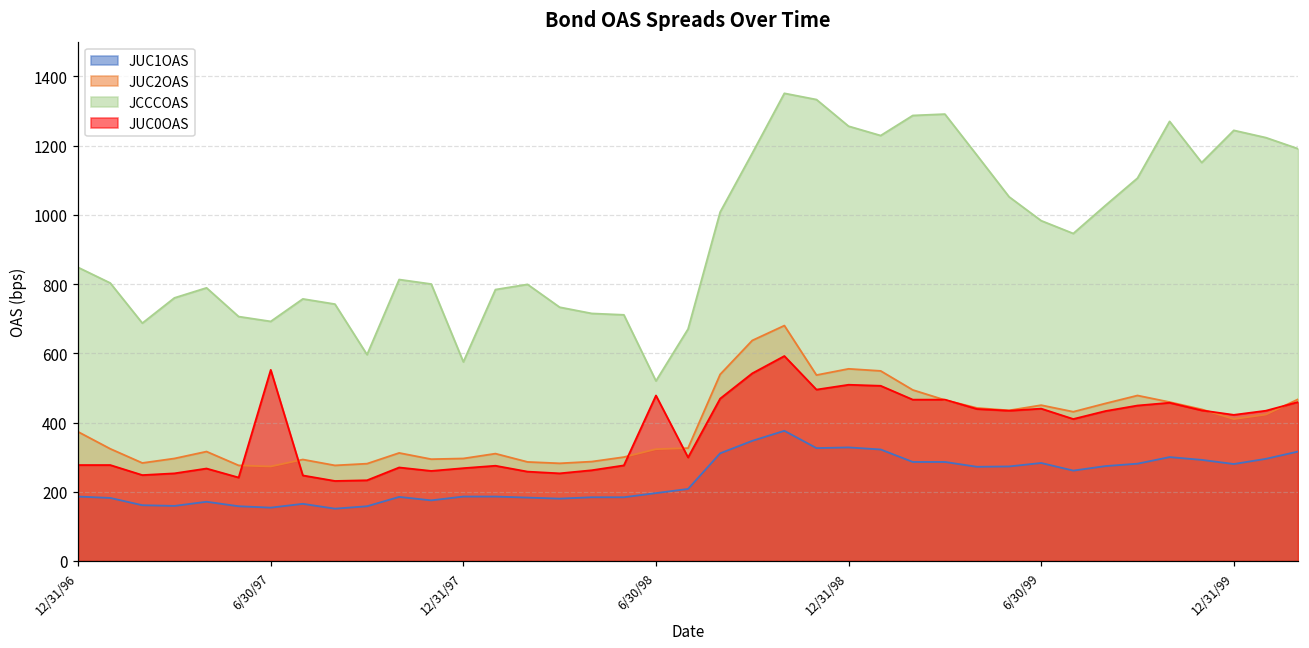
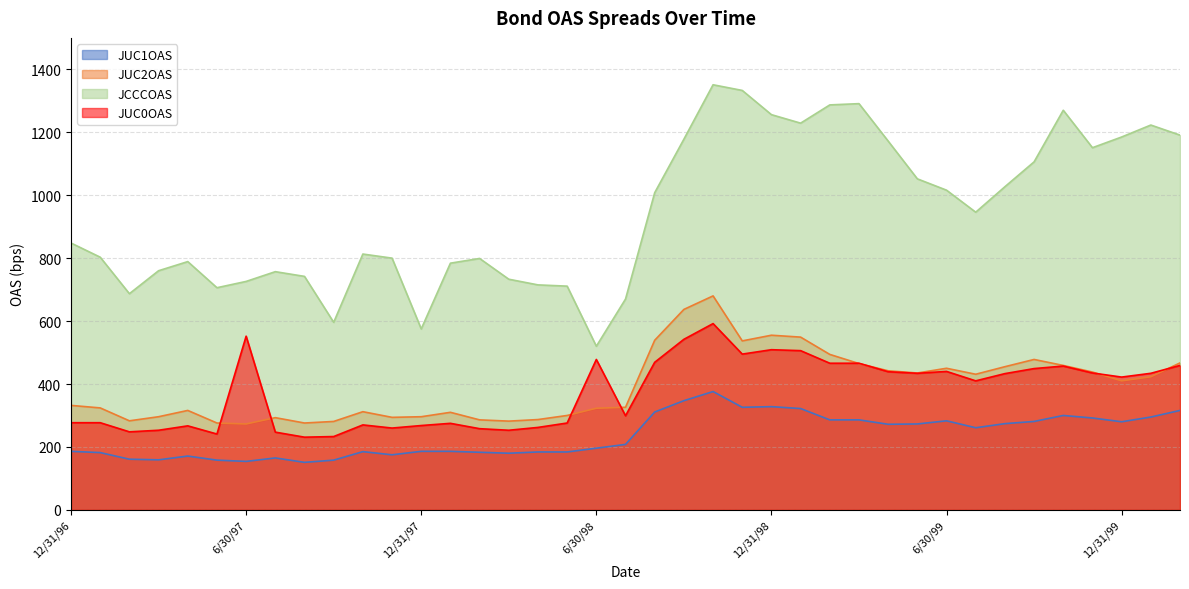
JUC2OAS, 12/31/96: 370 -> 330
JCCCOAS, 6/30/97: 690 -> 730
JCCCOAS, 6/30/99: 980 -> 1020
JCCCOAS, 12/31/99: 1240 -> 1190
